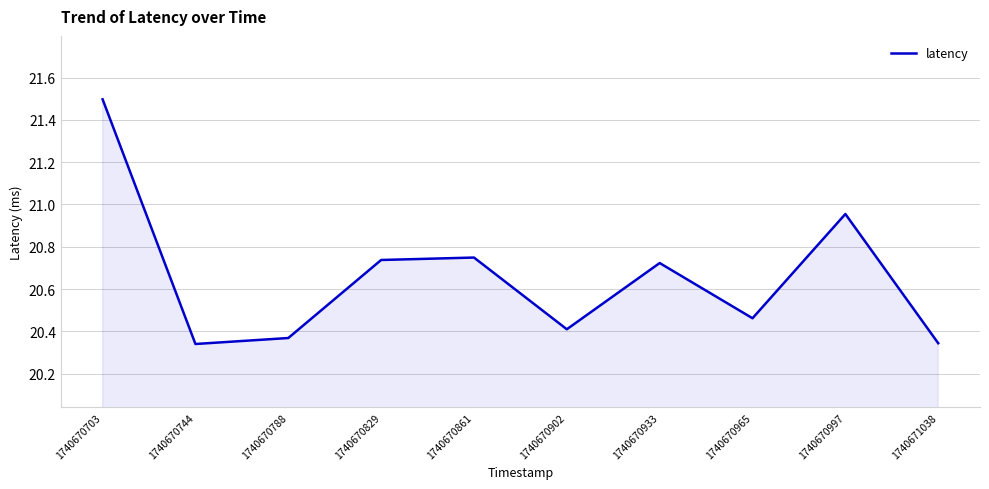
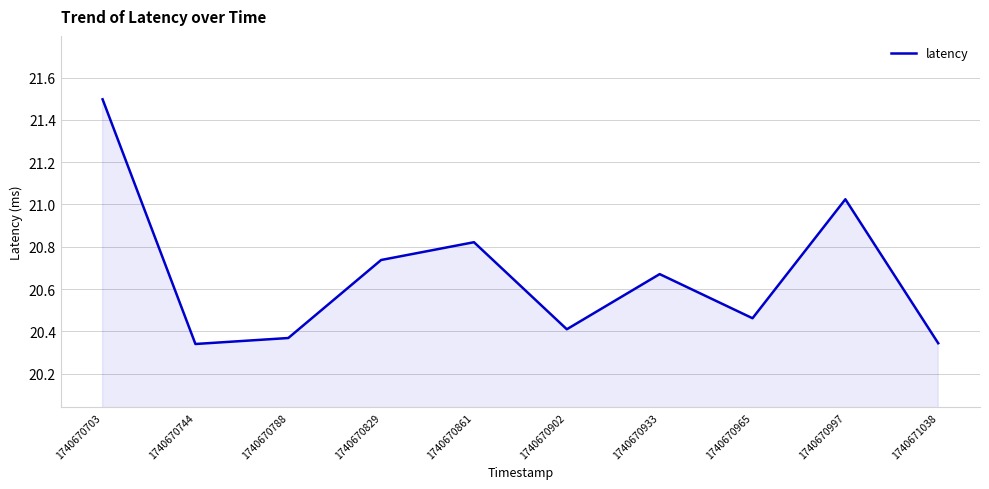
1740670861: 20.75 -> 20.82
1740670933: 20.72 -> 20.67
1740670997: 20.96 -> 21.02
